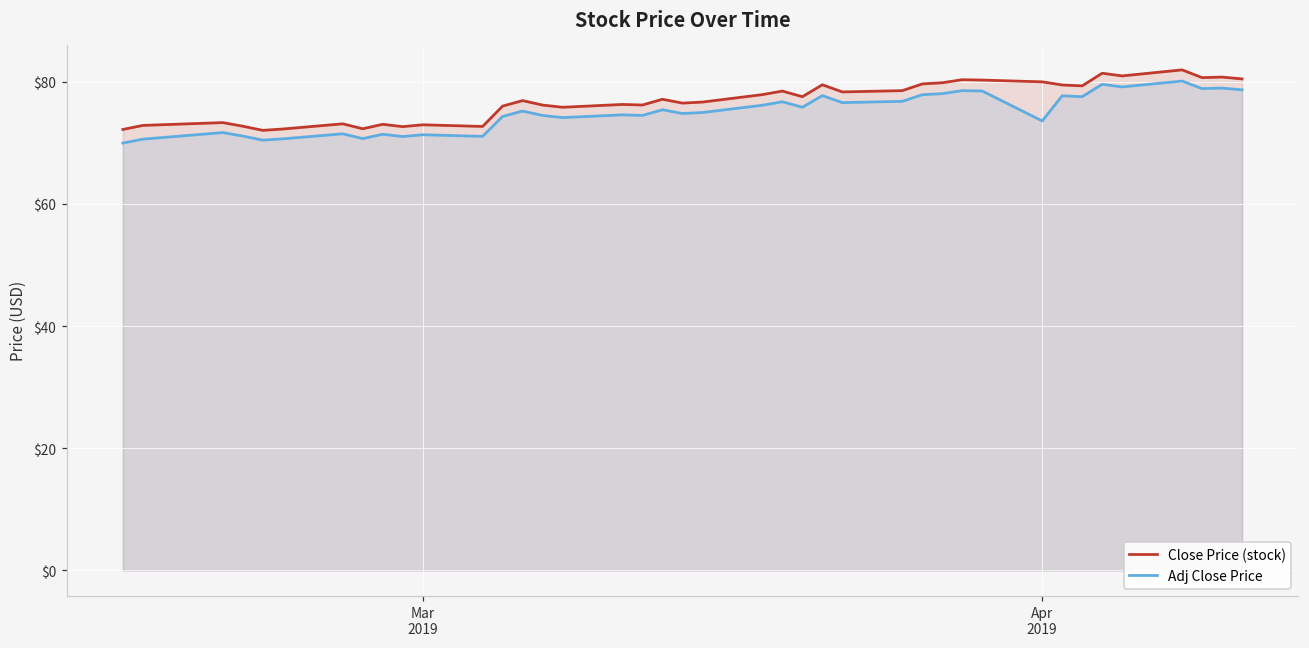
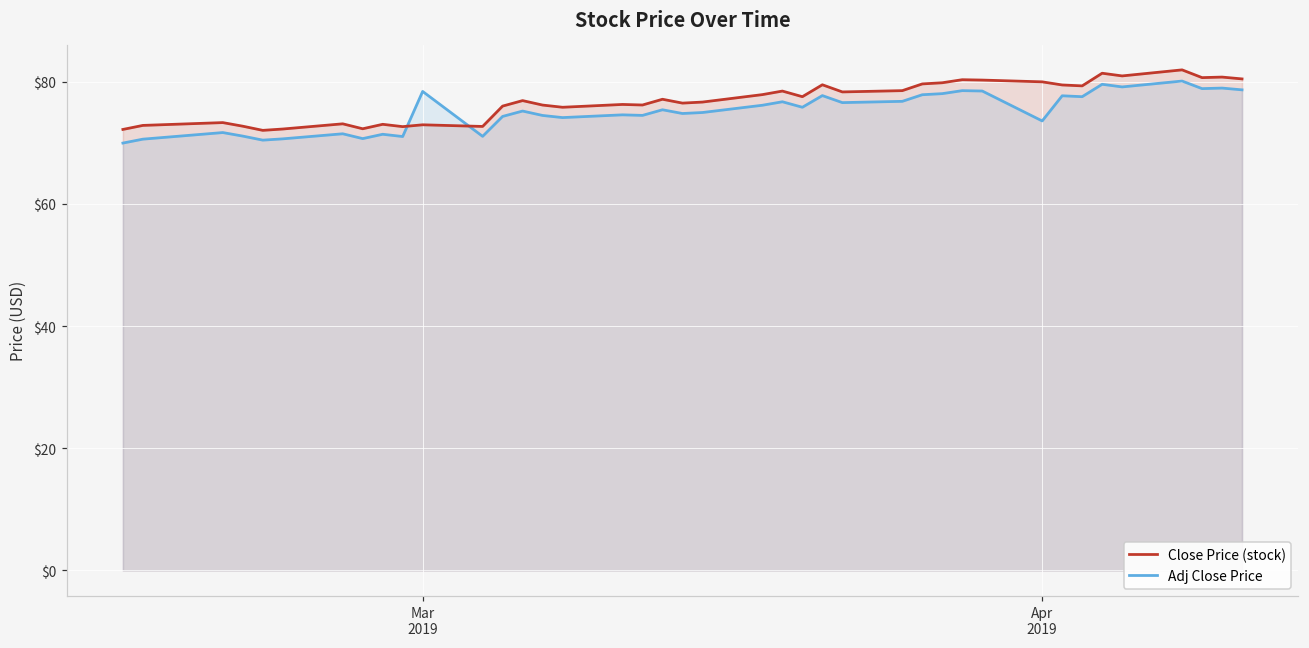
Adj Close Price, Mar 2019: $71 -> $78
